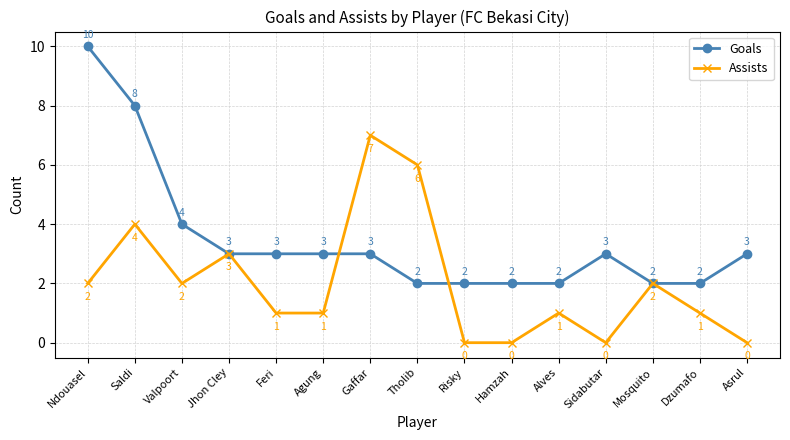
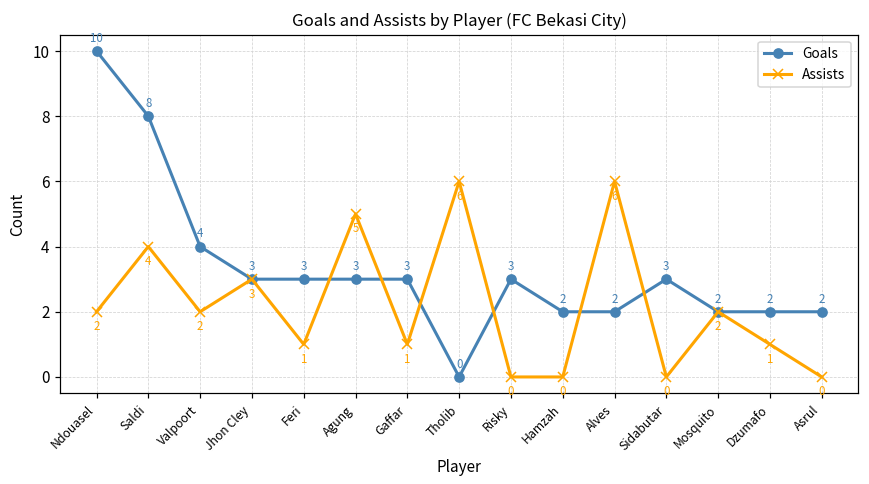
Assists, Agung: 1 -> 5
Assists, Gaffar: 7 -> 1
Goals, Tholib: 2 -> 0
Goals, Risky: 2 -> 3
Assists, Alves: 1 -> 6
Goals, Asrul: 3 -> 2
